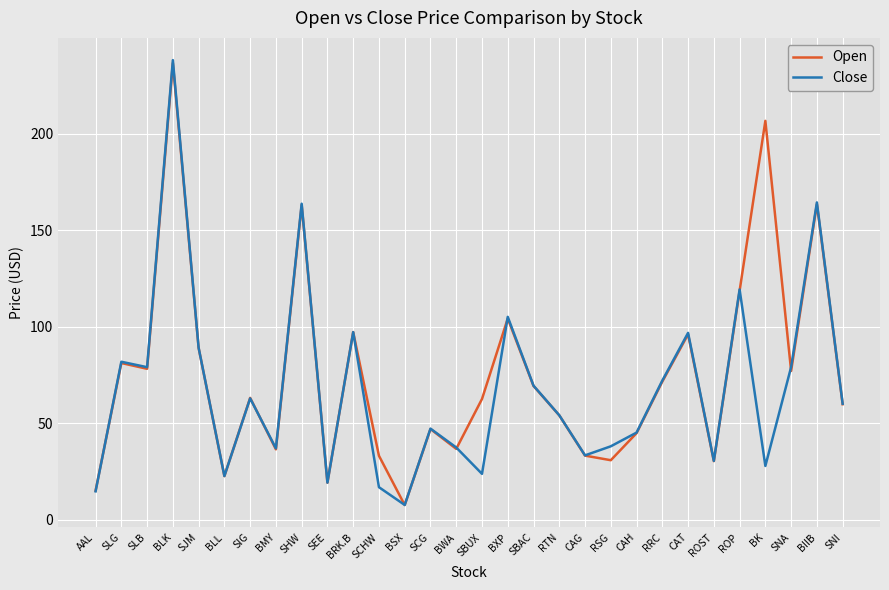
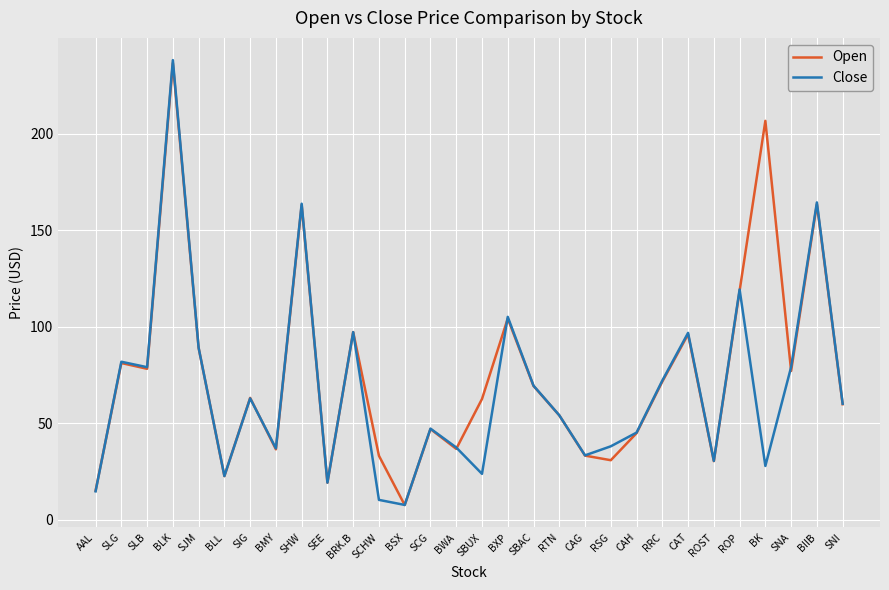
Close, SCHW: 17 -> 10
